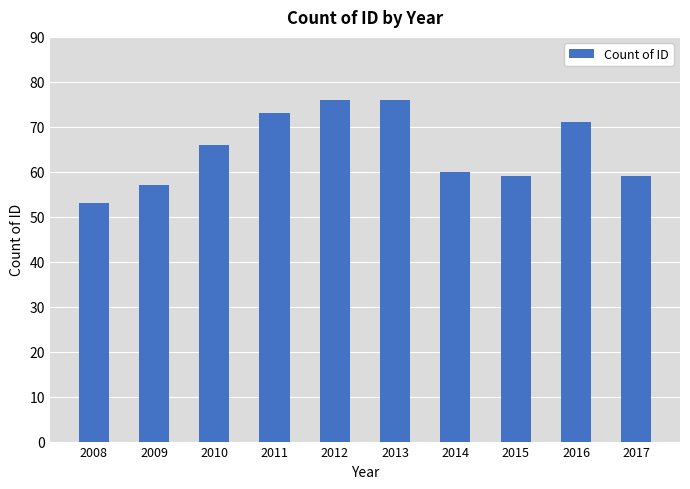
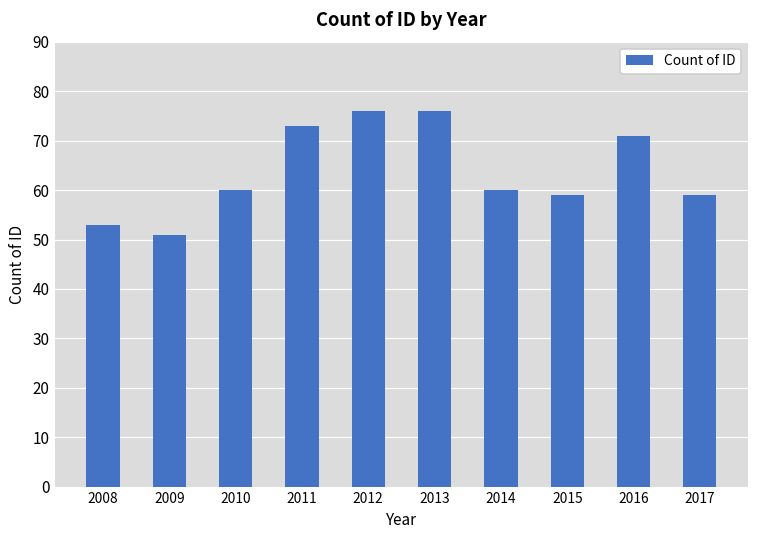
2009: 57 -> 51
2010: 66 -> 60
